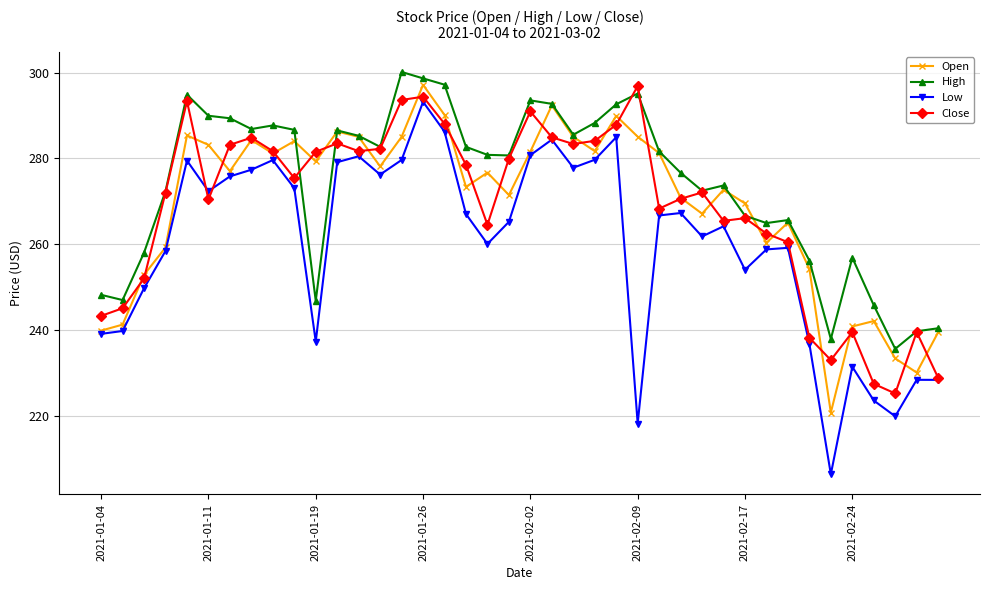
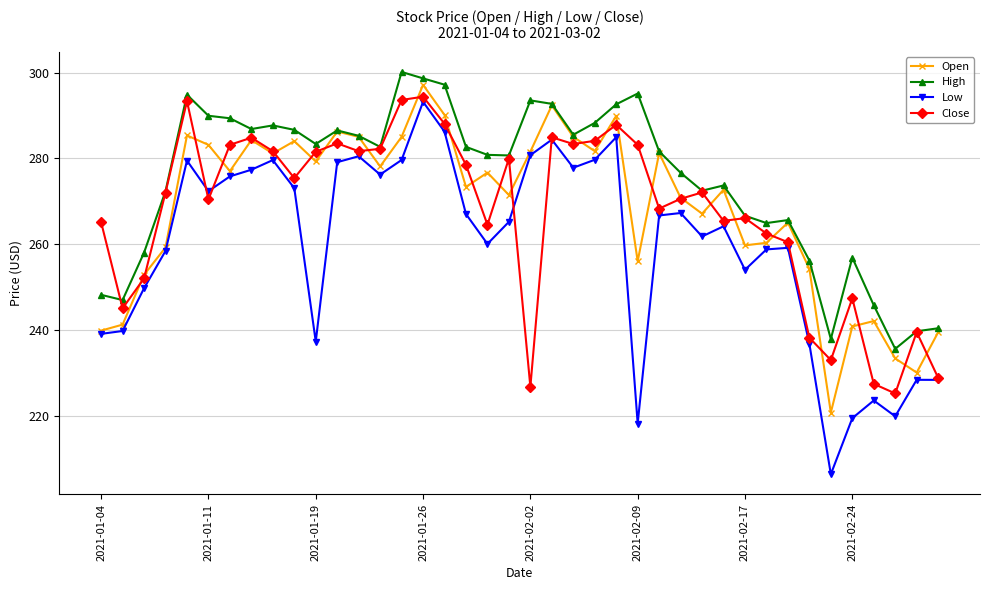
Close, 2021-01-04: 243 -> 265
High, 2021-01-19: 247 -> 283
Close, 2021-02-02: 291 -> 227
Open, 2021-02-09: 285 -> 256
Close, 2021-02-09: 297 -> 283
Open, 2021-02-17: 269 -> 260
Low, 2021-02-24: 231 -> 219
Close, 2021-02-24: 239 -> 247
